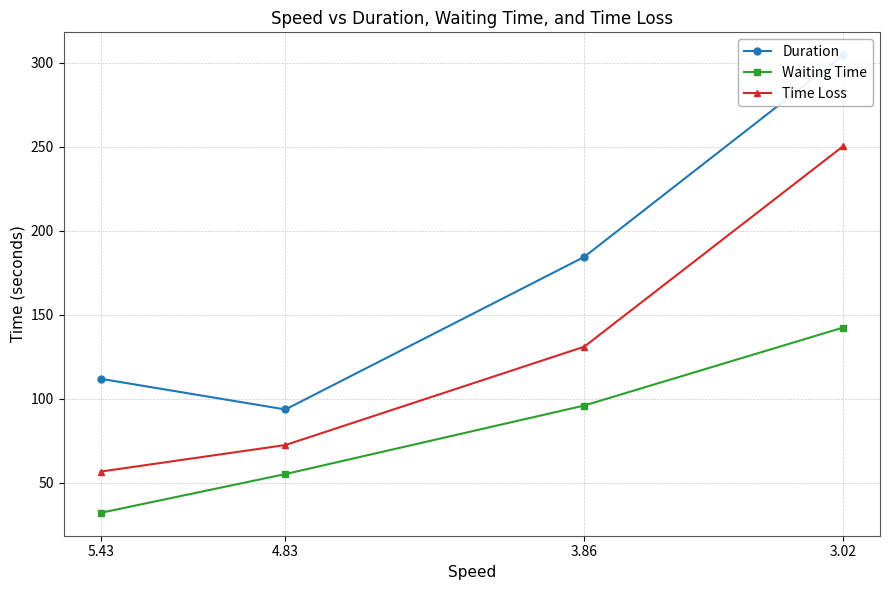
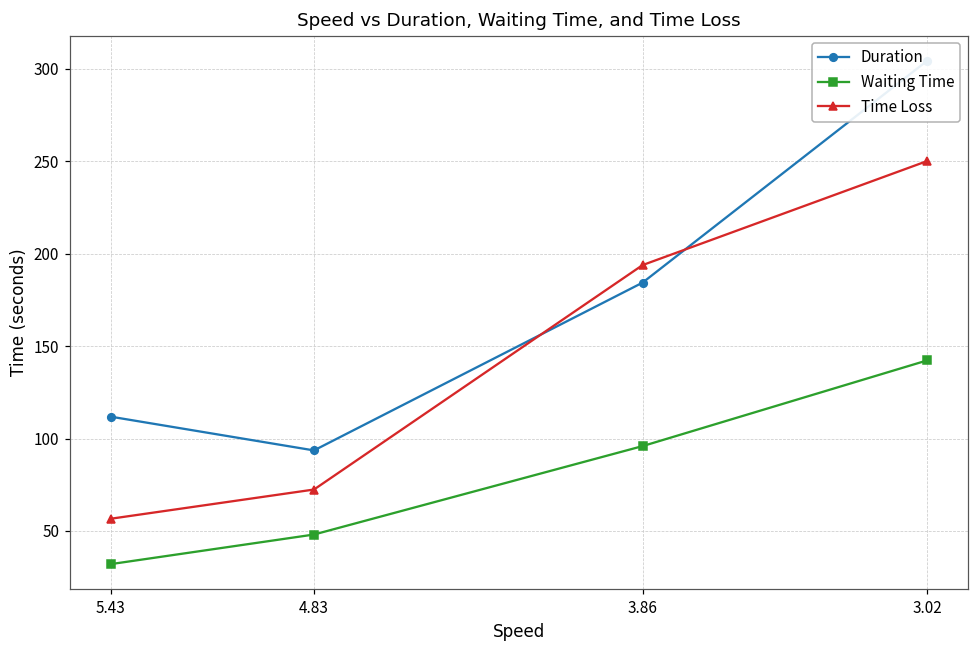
Waiting Time, 4.83: 55 -> 48
Time Loss, 3.86: 131 -> 194
